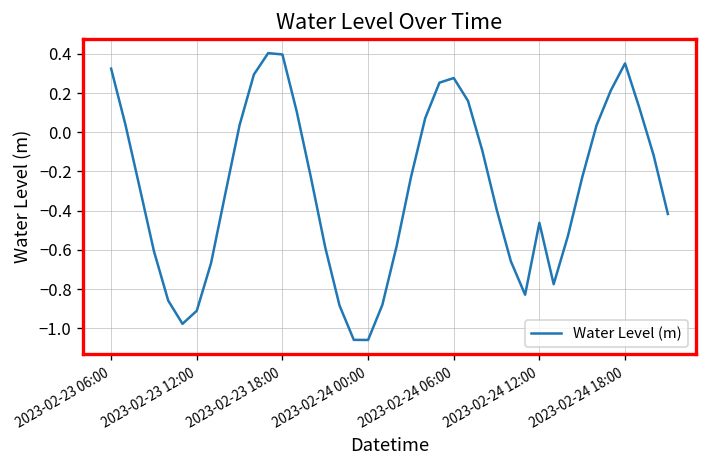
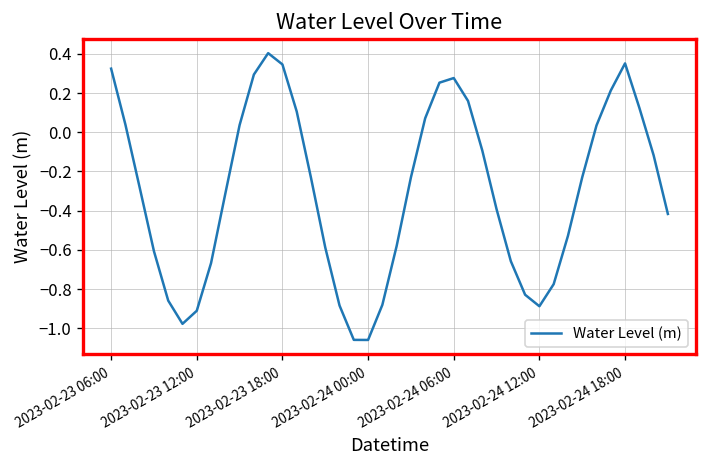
2023-02-23 18:00: 0.40 -> 0.35
2023-02-24 12:00: -0.46 -> -0.89
